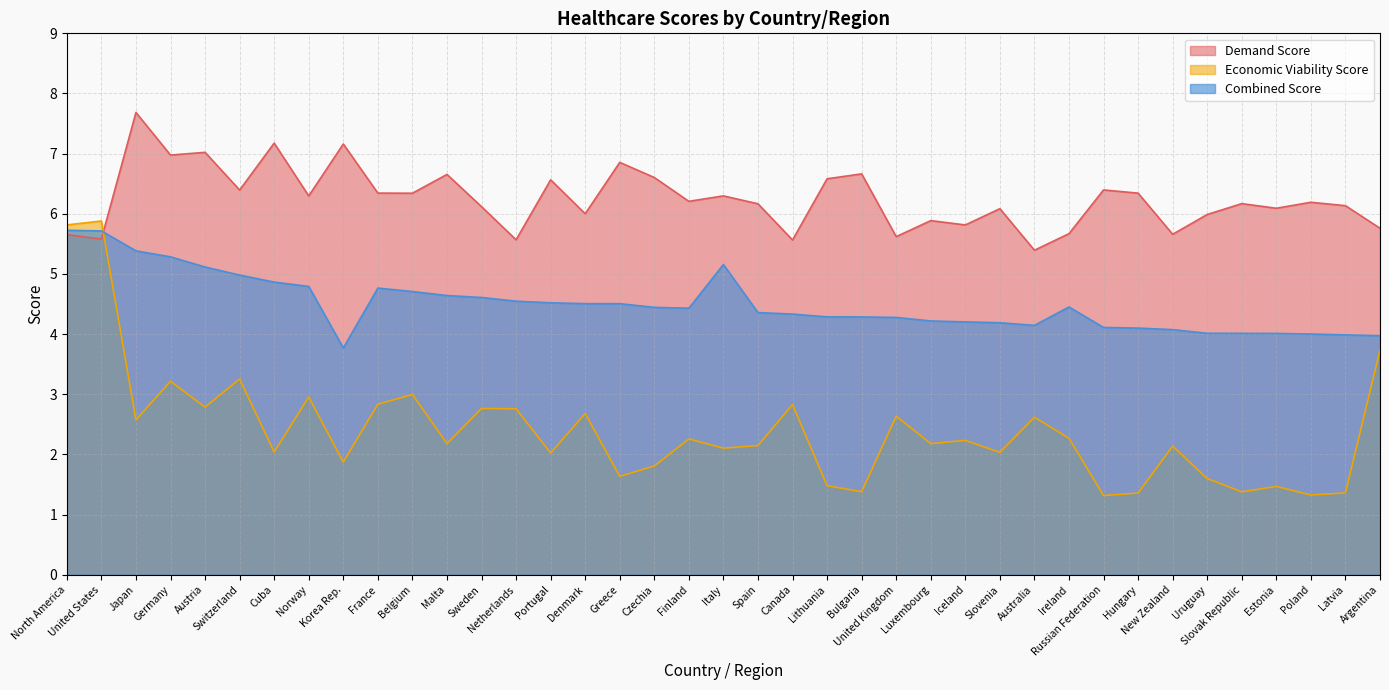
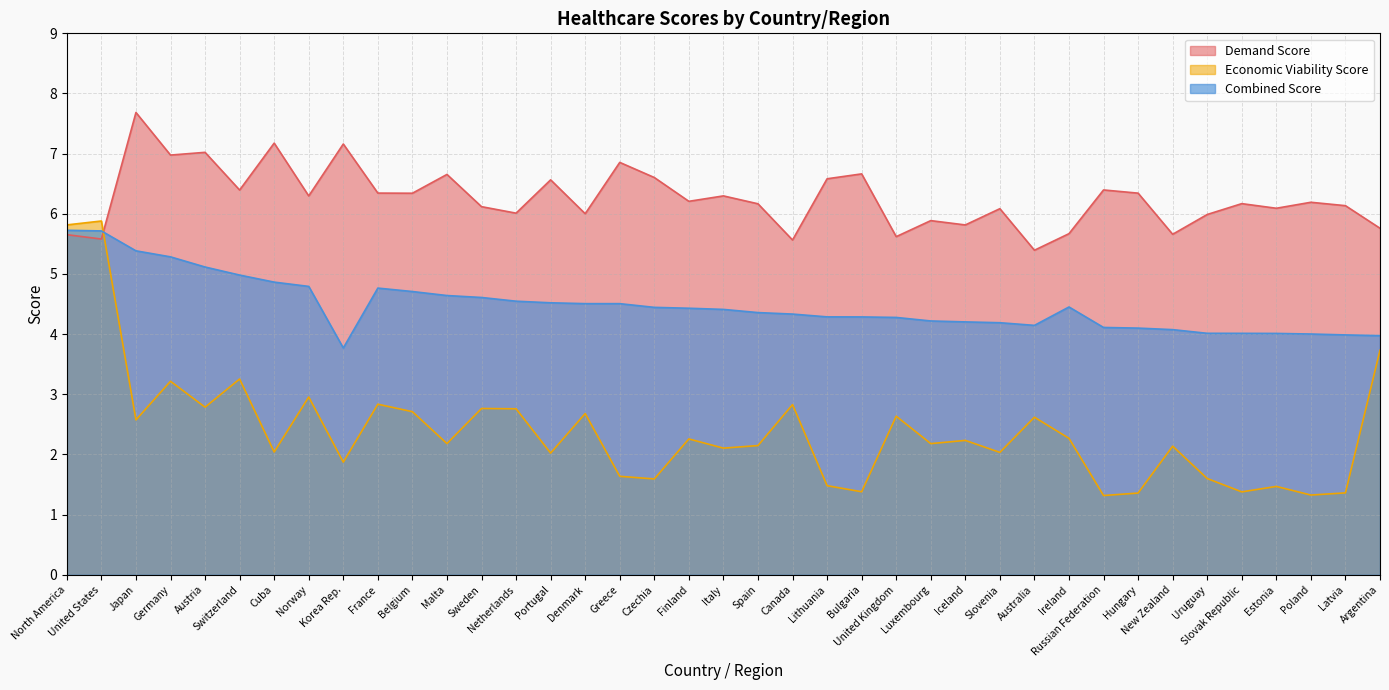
Economic Viability Score, Belgium: 3.0 -> 2.7
Demand Score, Netherlands: 5.6 -> 6.0
Economic Viability Score, Czechia: 1.8 -> 1.6
Combined Score, Italy: 5.2 -> 4.4
